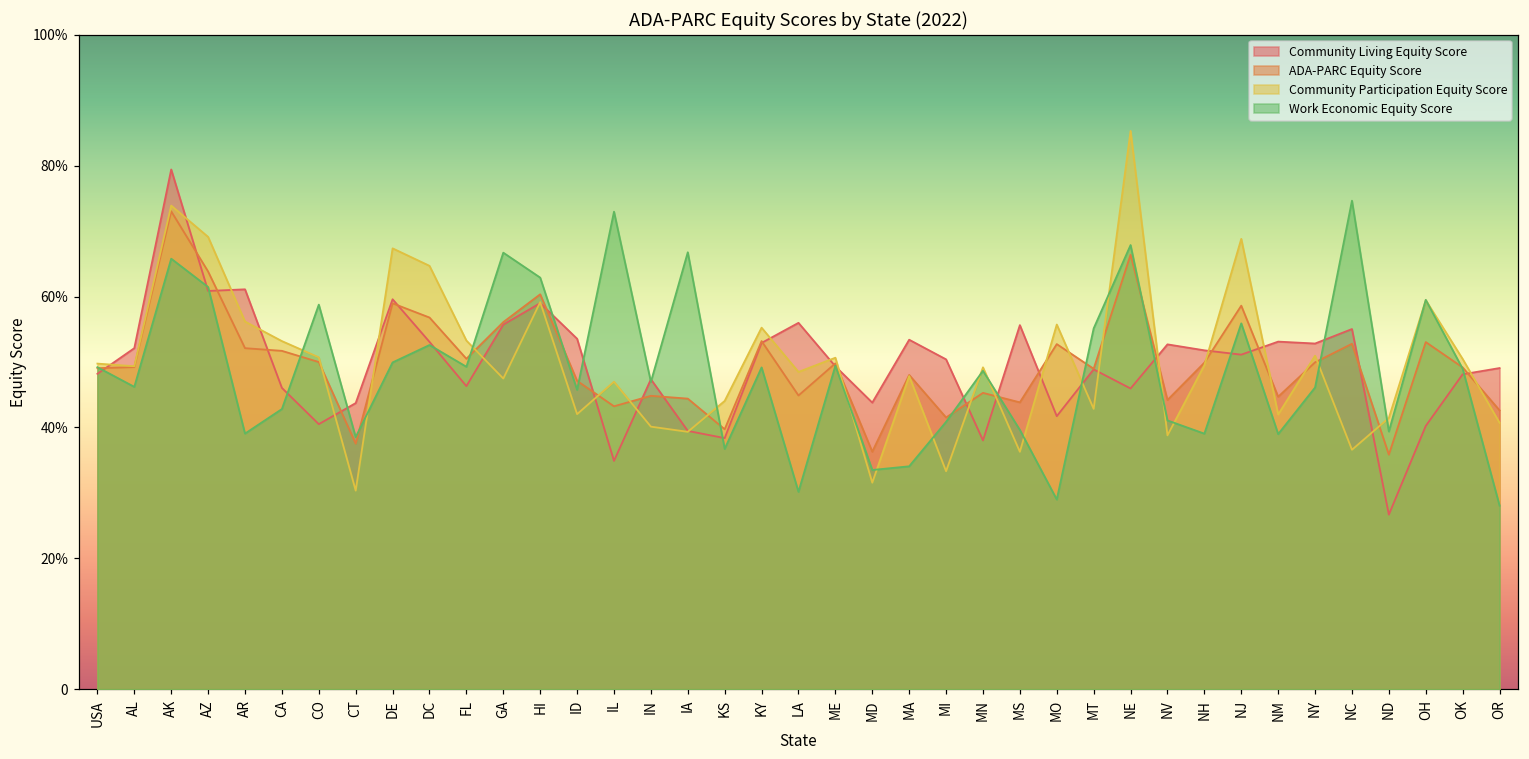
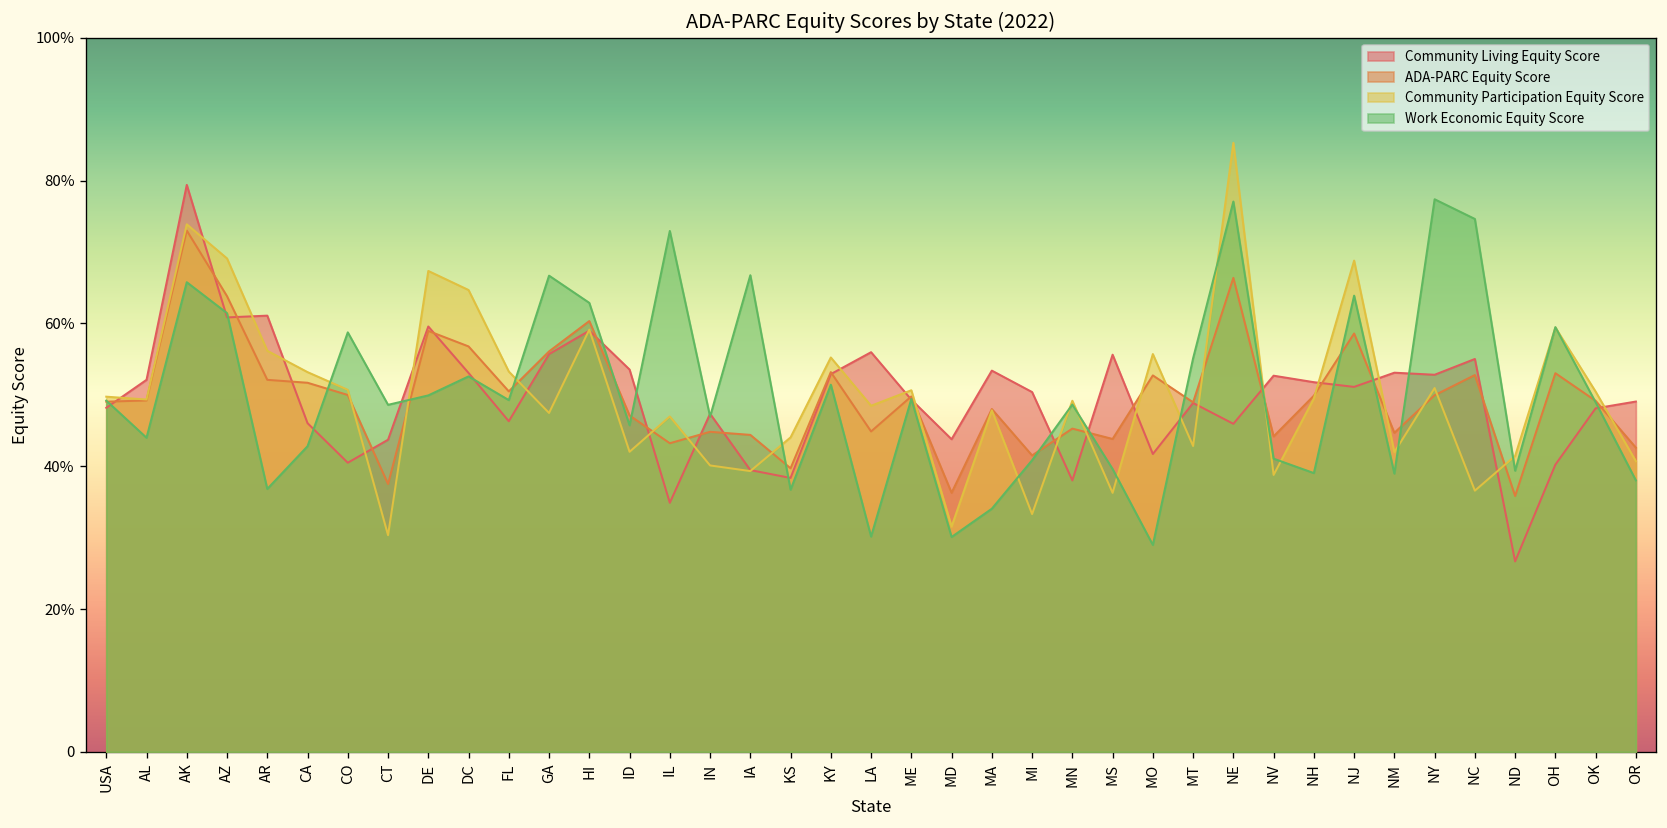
Work Economic Equity Score, AL: 46% -> 44%
Work Economic Equity Score, AR: 39% -> 37%
Work Economic Equity Score, CT: 39% -> 49%
Work Economic Equity Score, KY: 49% -> 51%
Work Economic Equity Score, MD: 34% -> 30%
Work Economic Equity Score, NE: 68% -> 77%
Work Economic Equity Score, NJ: 56% -> 64%
Work Economic Equity Score, NY: 46% -> 77%
Work Economic Equity Score, OR: 28% -> 38%
